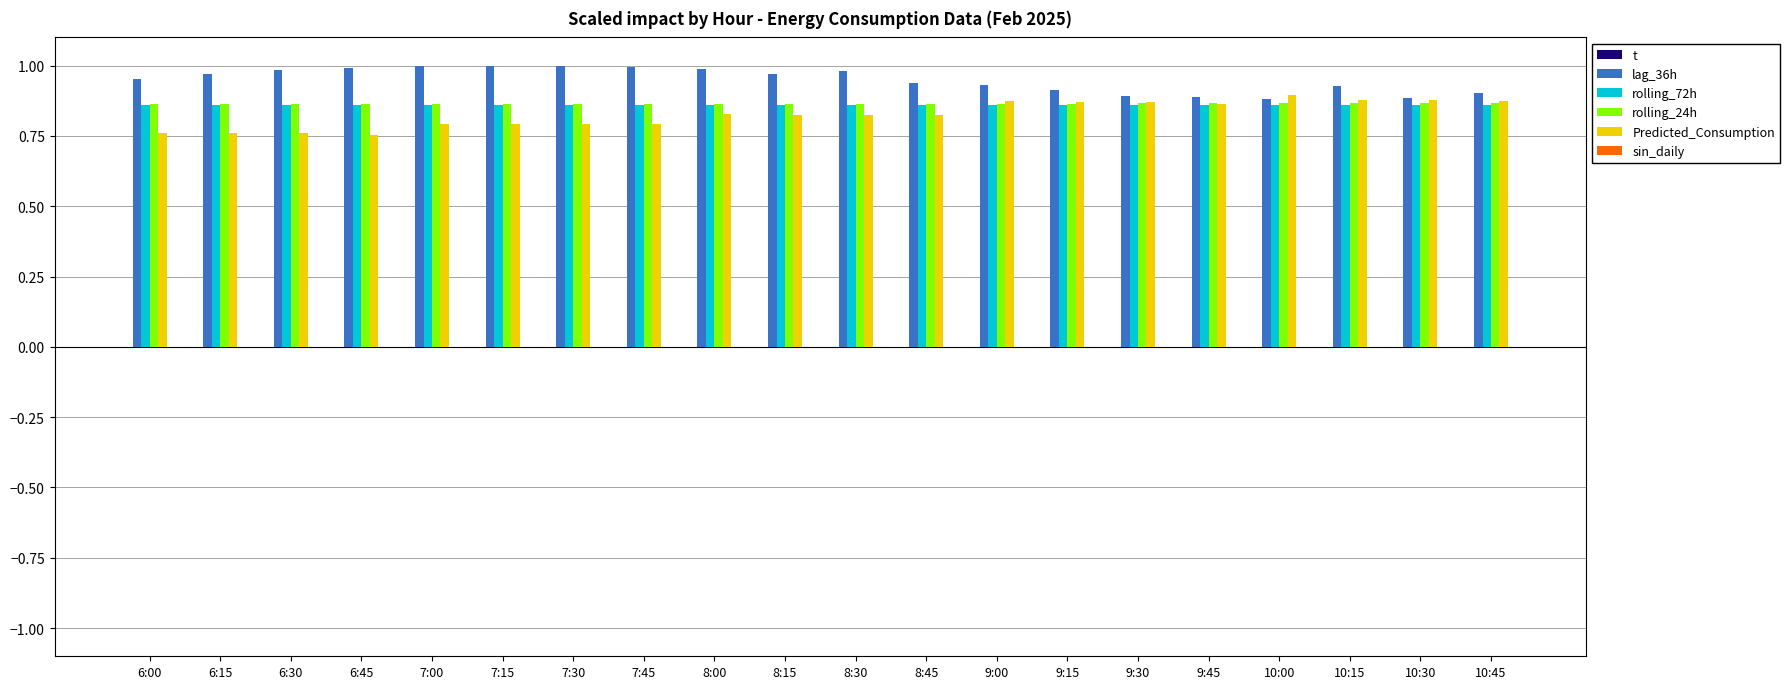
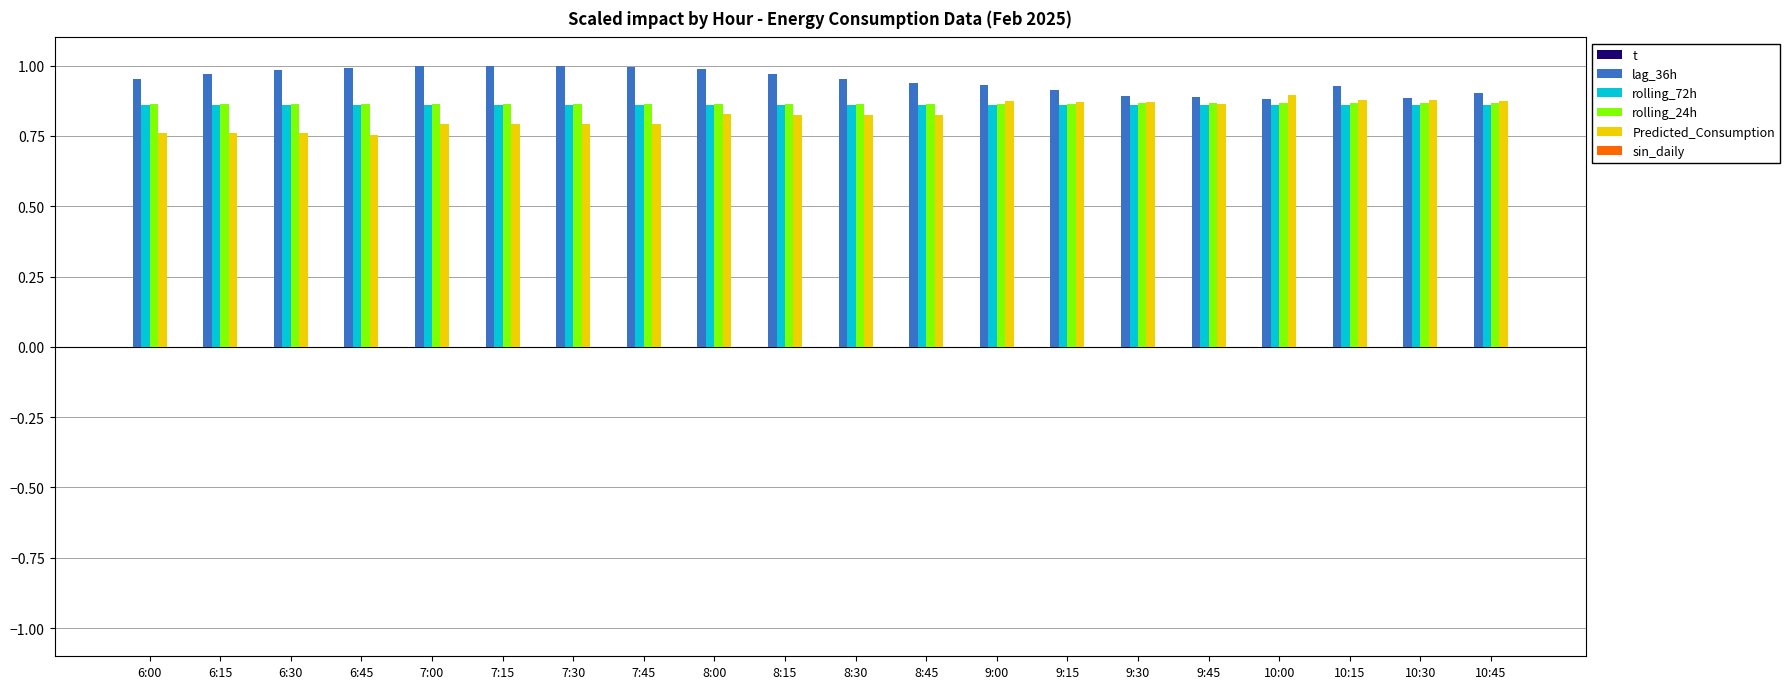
lag_36h, 8:30: 0.98 -> 0.95
